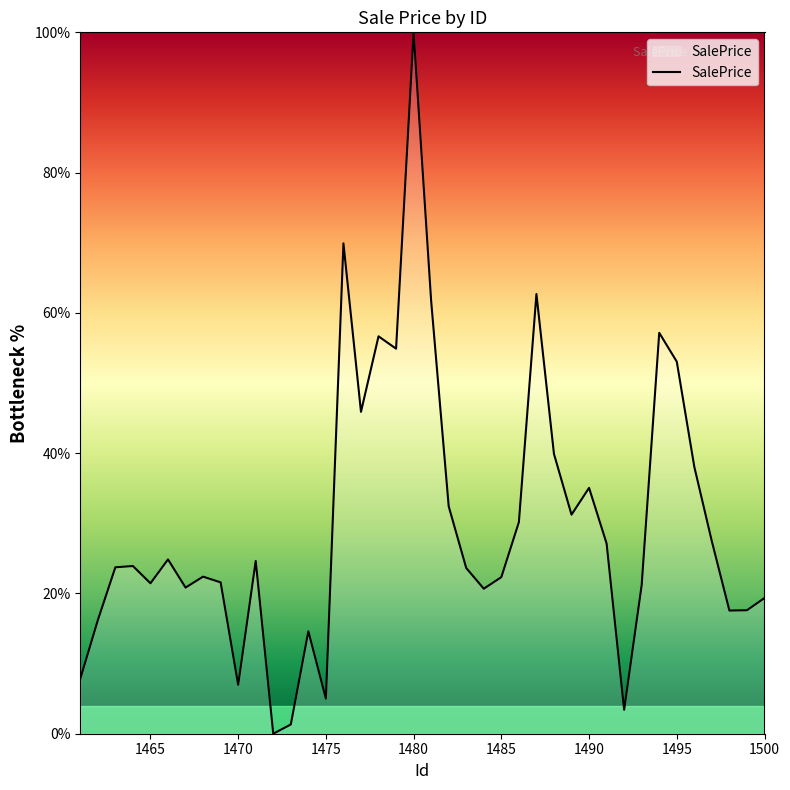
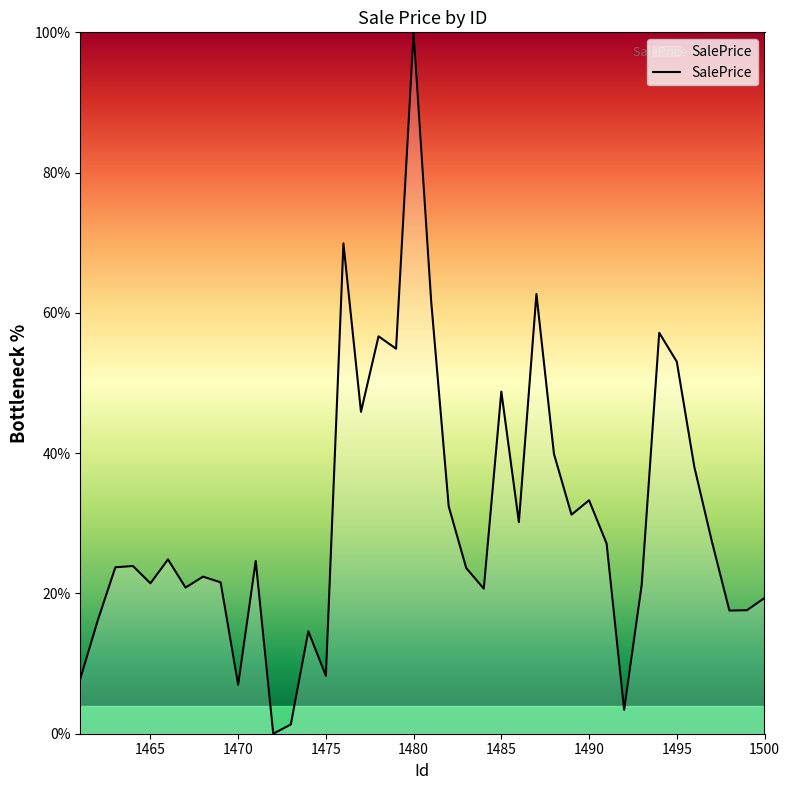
1475: 5% -> 8%
1485: 22% -> 49%
1490: 35% -> 33%
